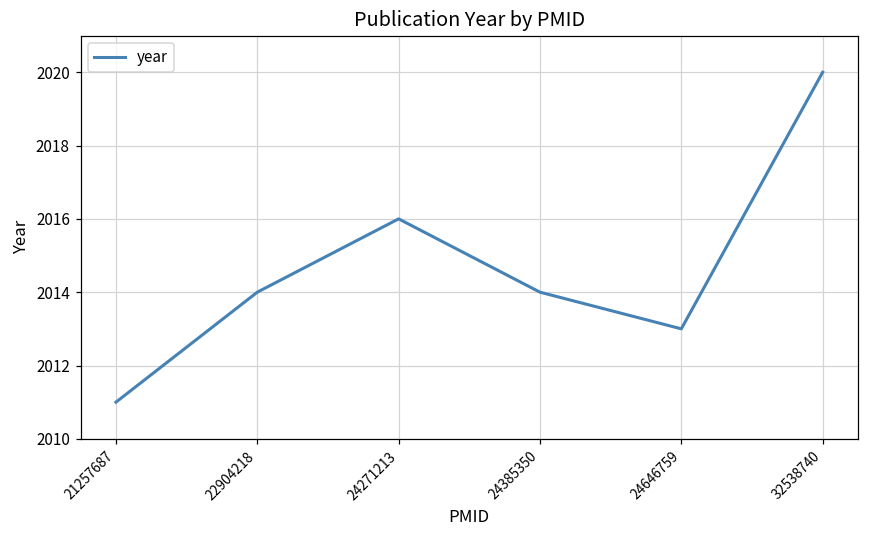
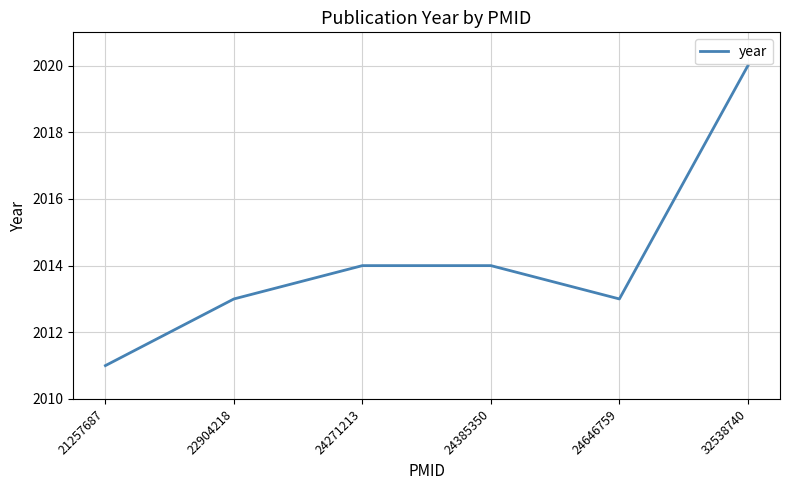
22904218: 2014 -> 2013
24271213: 2016 -> 2014
